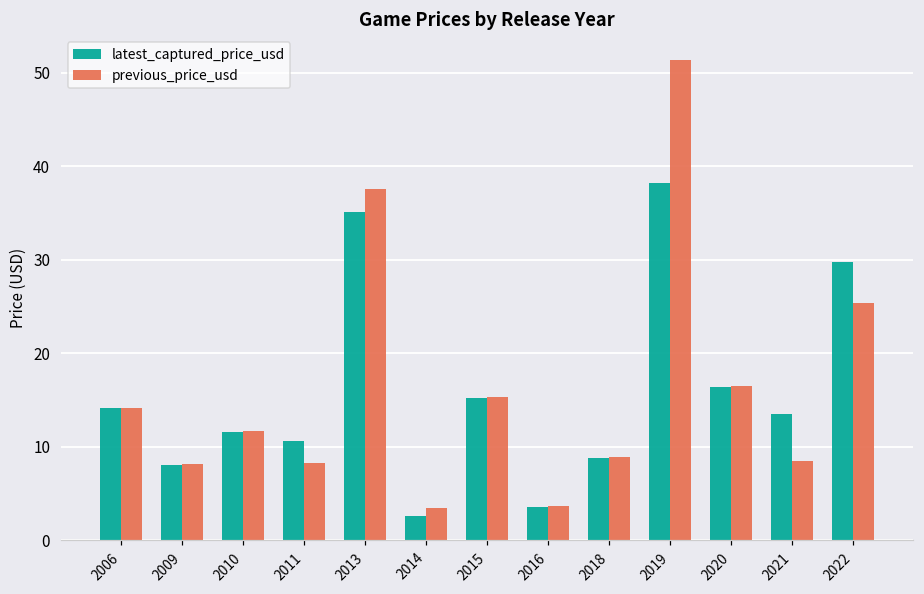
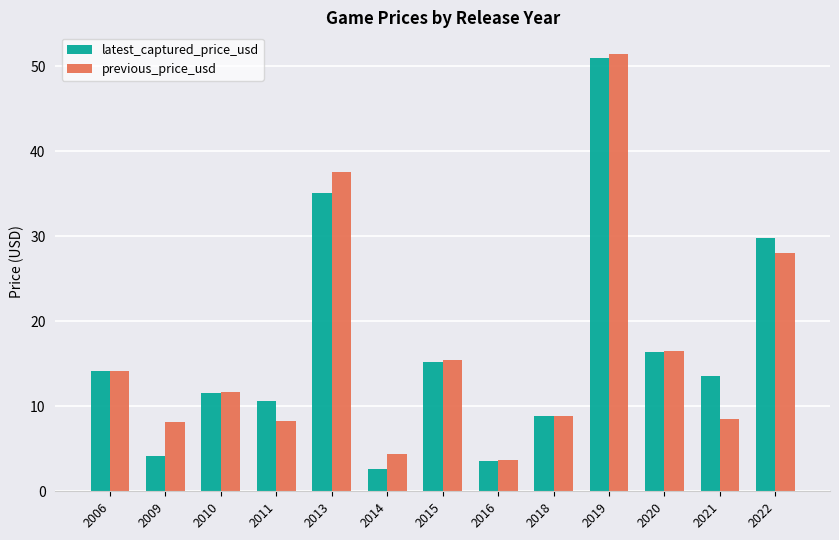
latest_captured_price_usd, 2009: 8 -> 4
previous_price_usd, 2014: 3 -> 4
latest_captured_price_usd, 2019: 38 -> 51
previous_price_usd, 2022: 25 -> 28
